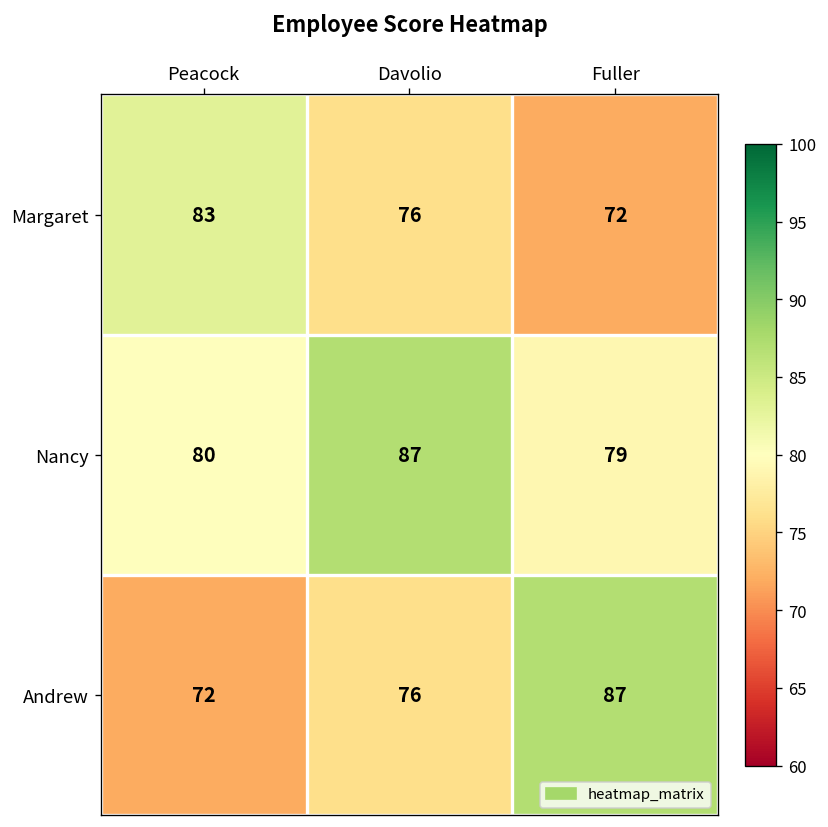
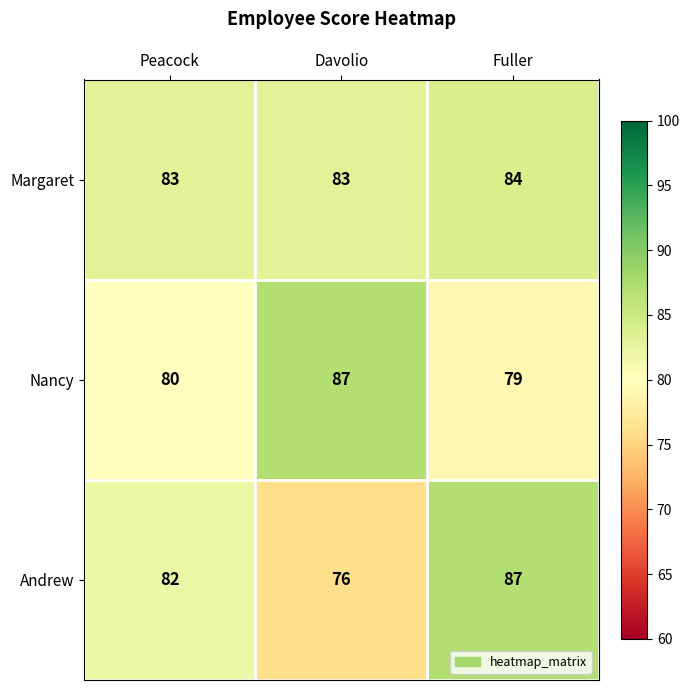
Margaret, Davolio: 76 -> 83
Margaret, Fuller: 72 -> 84
Andrew, Peacock: 72 -> 82
